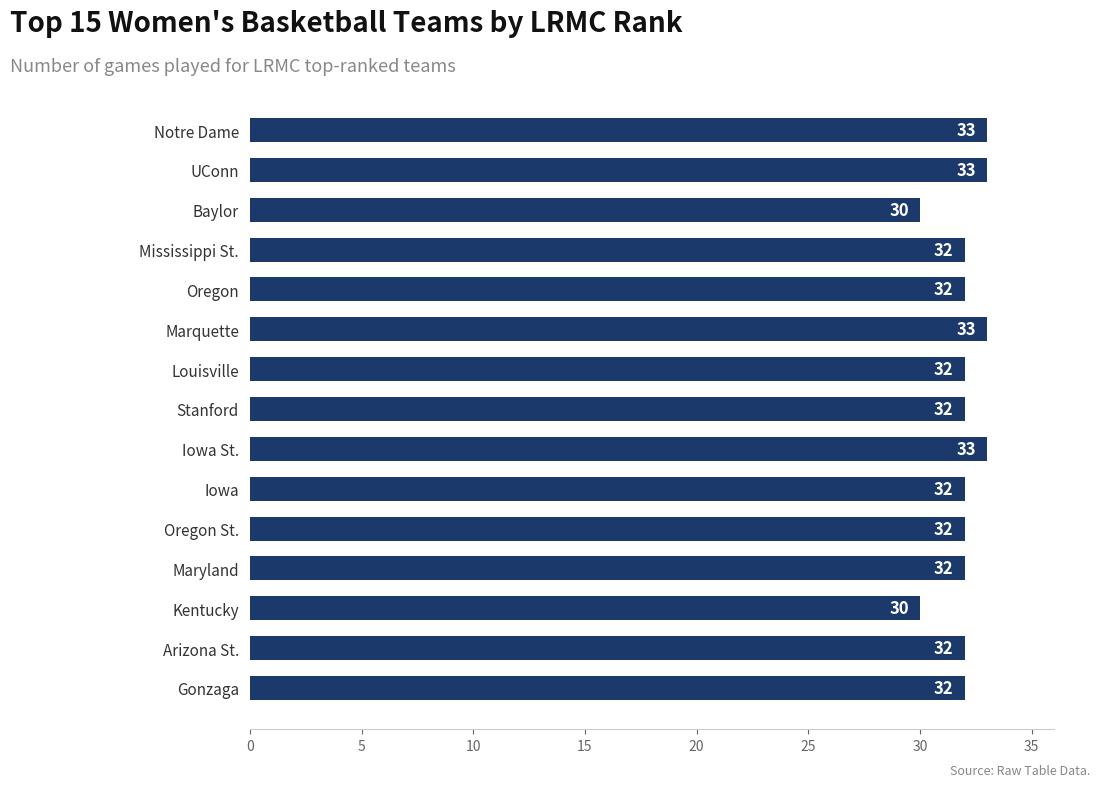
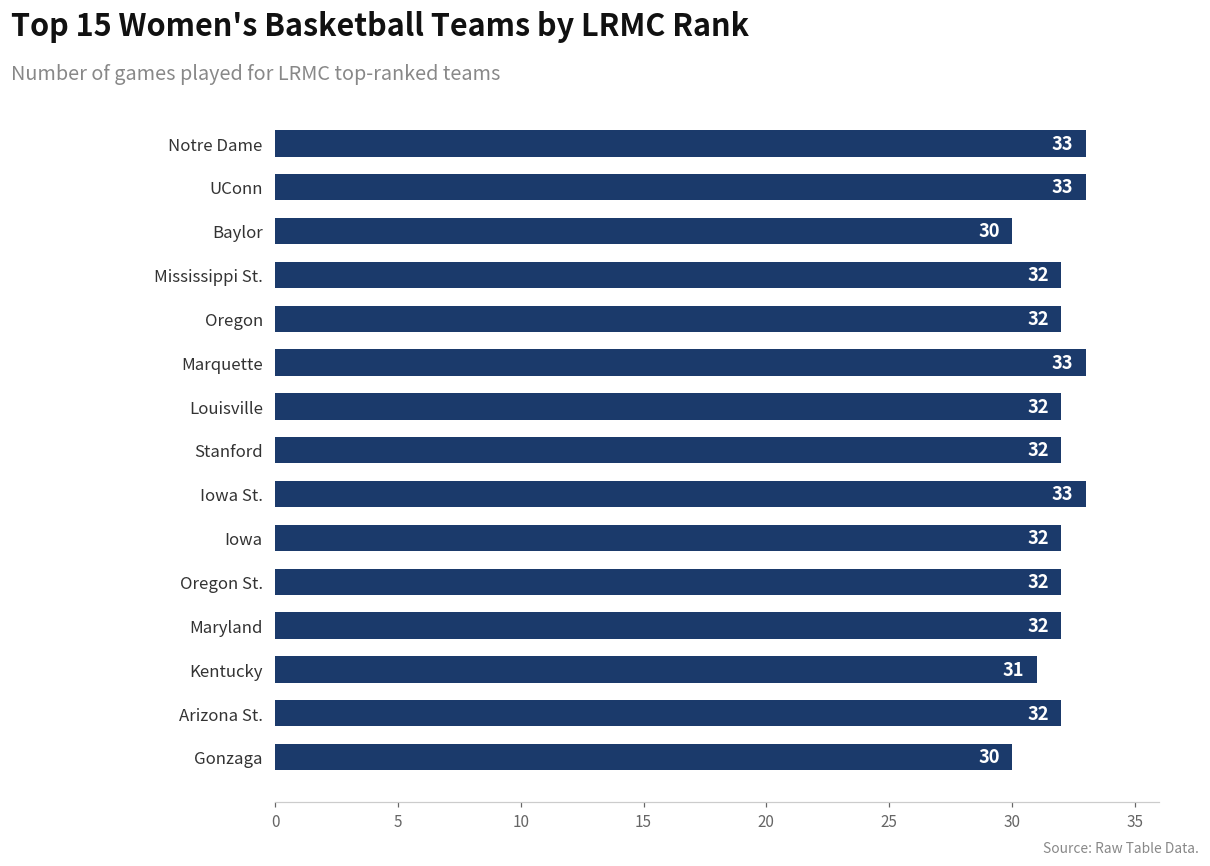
Kentucky: 30 -> 31
Gonzaga: 32 -> 30
